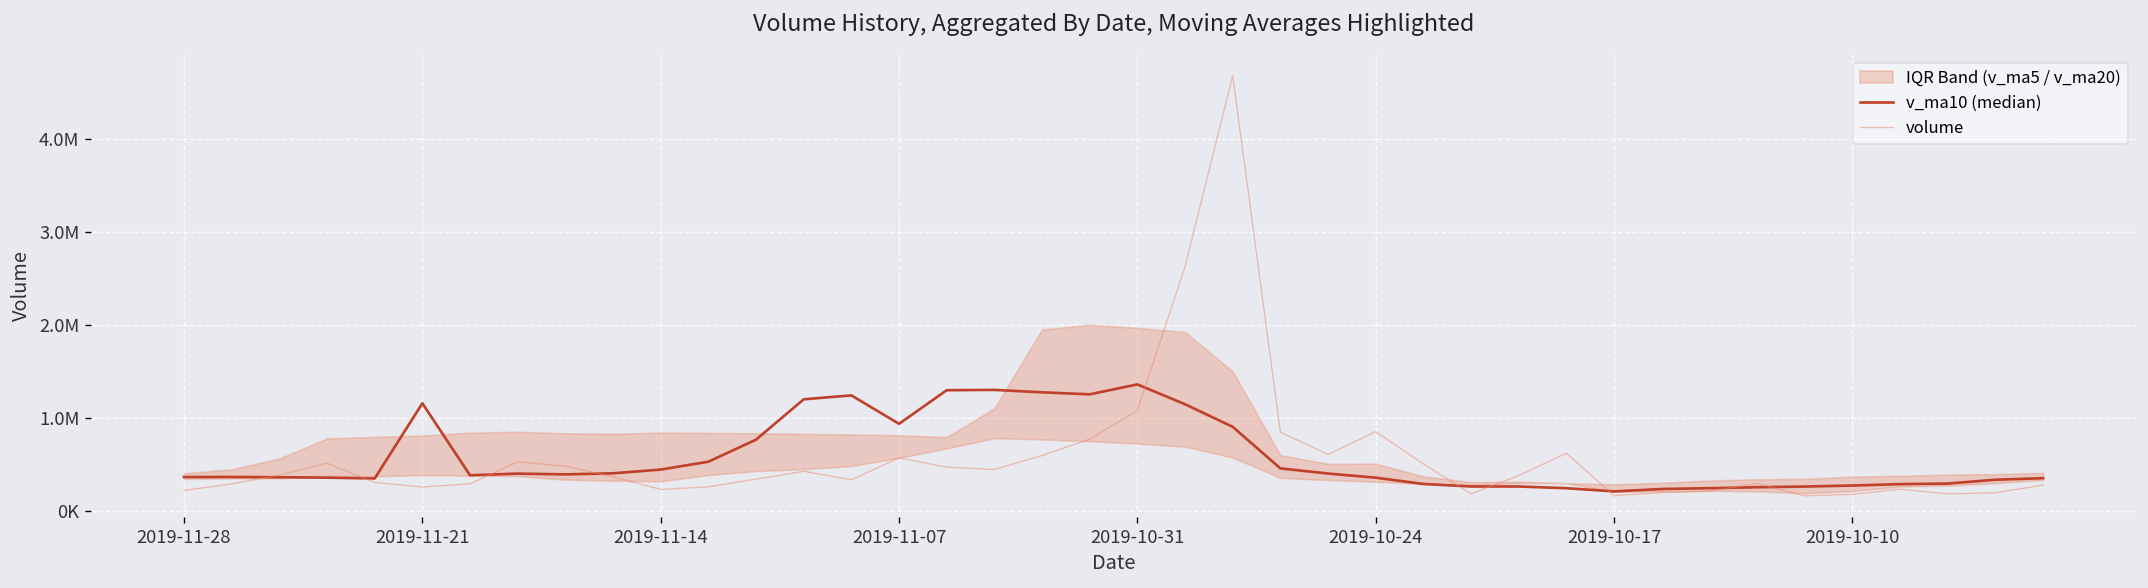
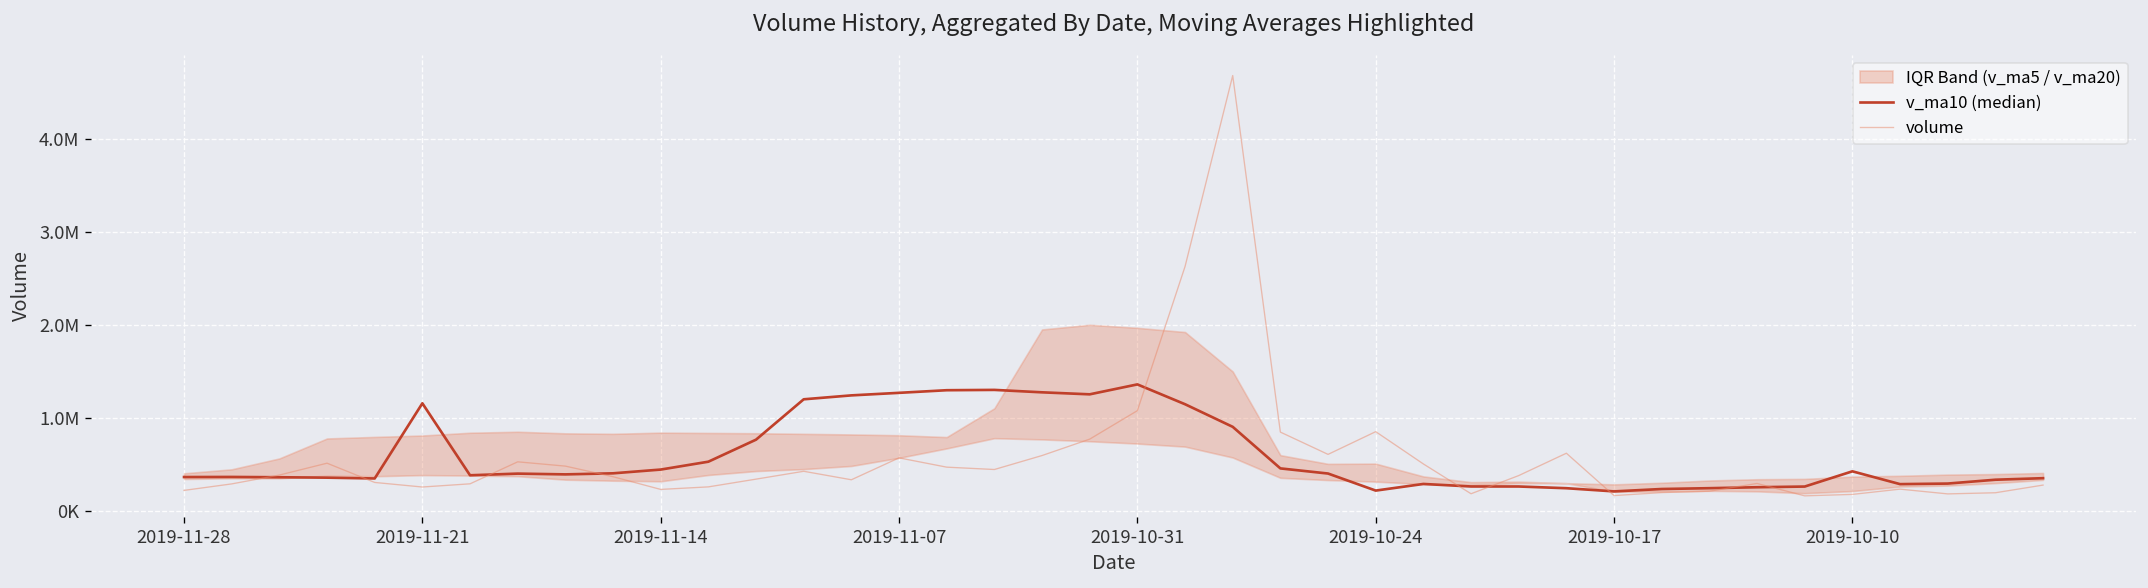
v_ma10 (median), 2019-11-07: 900000 -> 1300000
v_ma10 (median), 2019-10-24: 400000 -> 200000
v_ma10 (median), 2019-10-10: 300000 -> 400000
